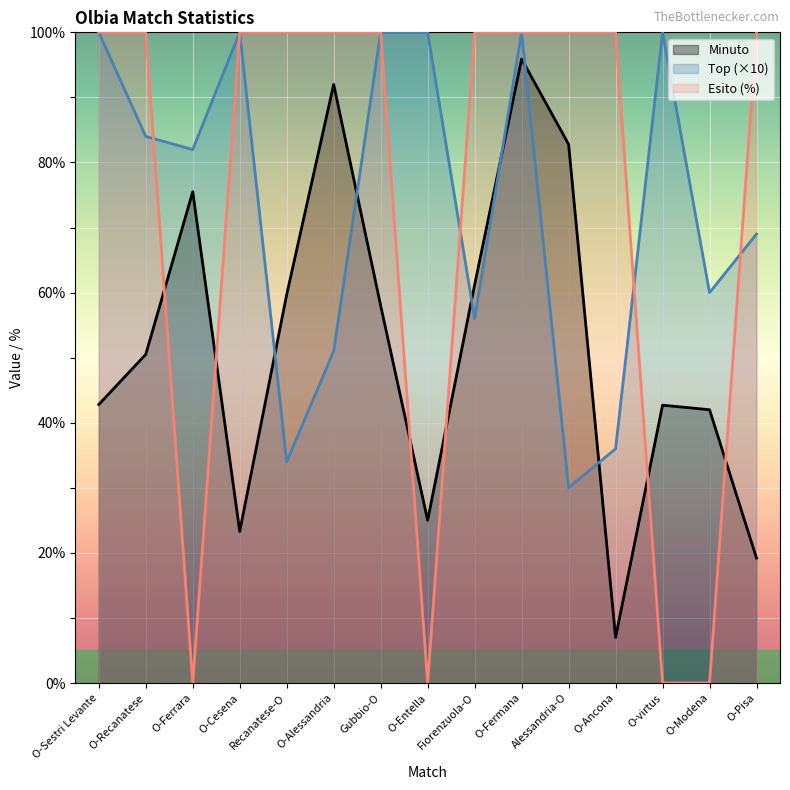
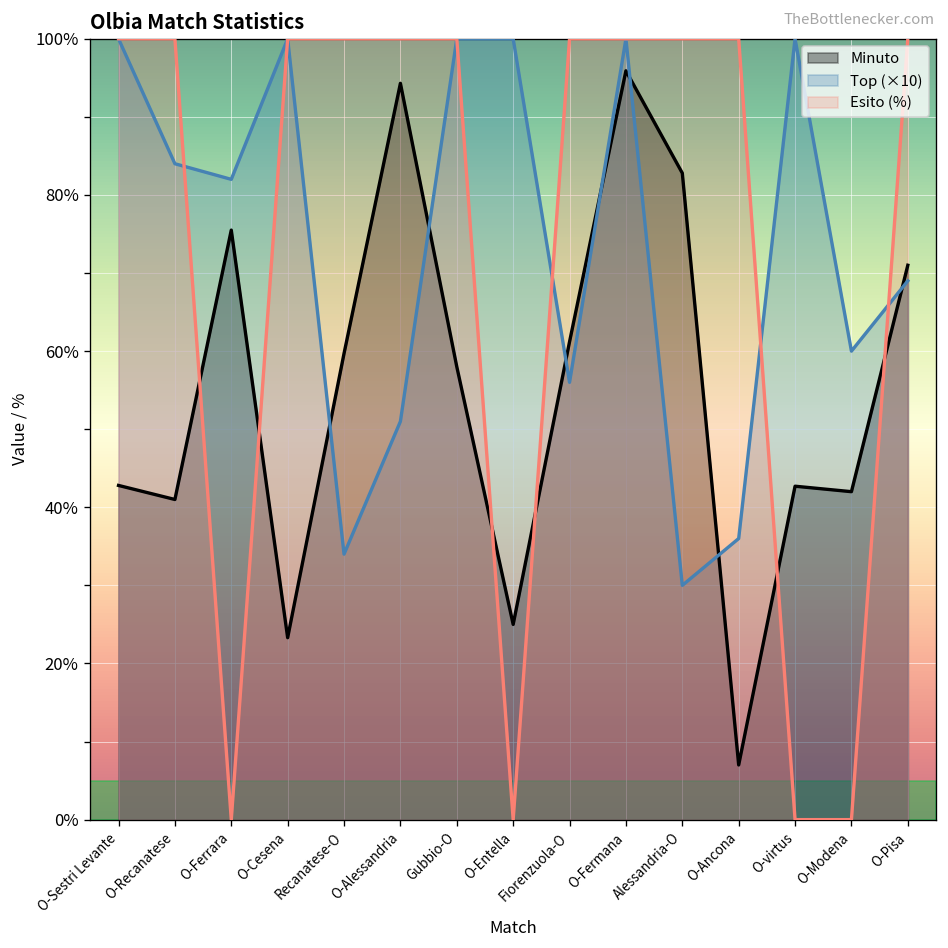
Minuto, O-Recanatese: 51% -> 41%
Minuto, O-Alessandria: 92% -> 94%
Minuto, O-Pisa: 19% -> 71%
